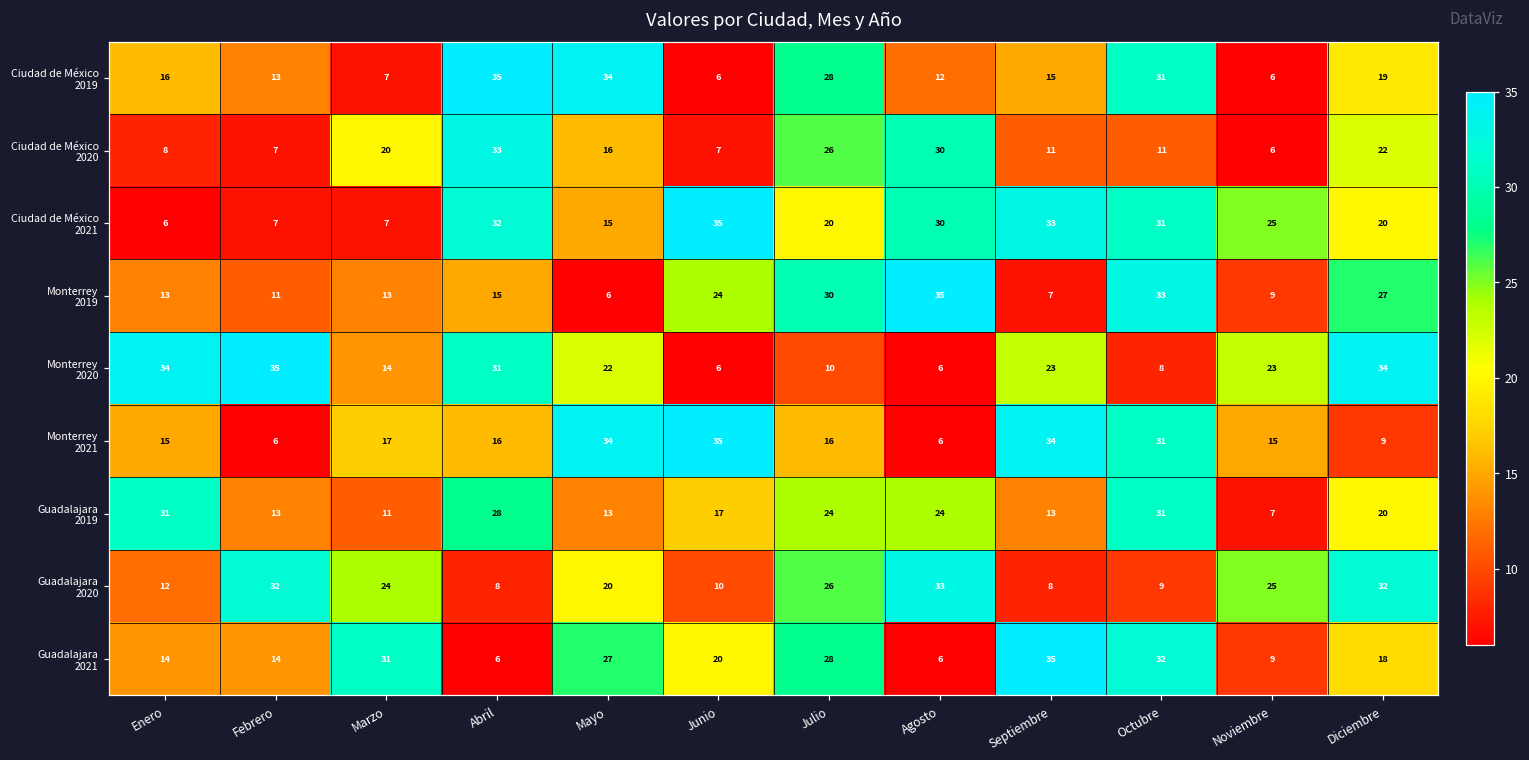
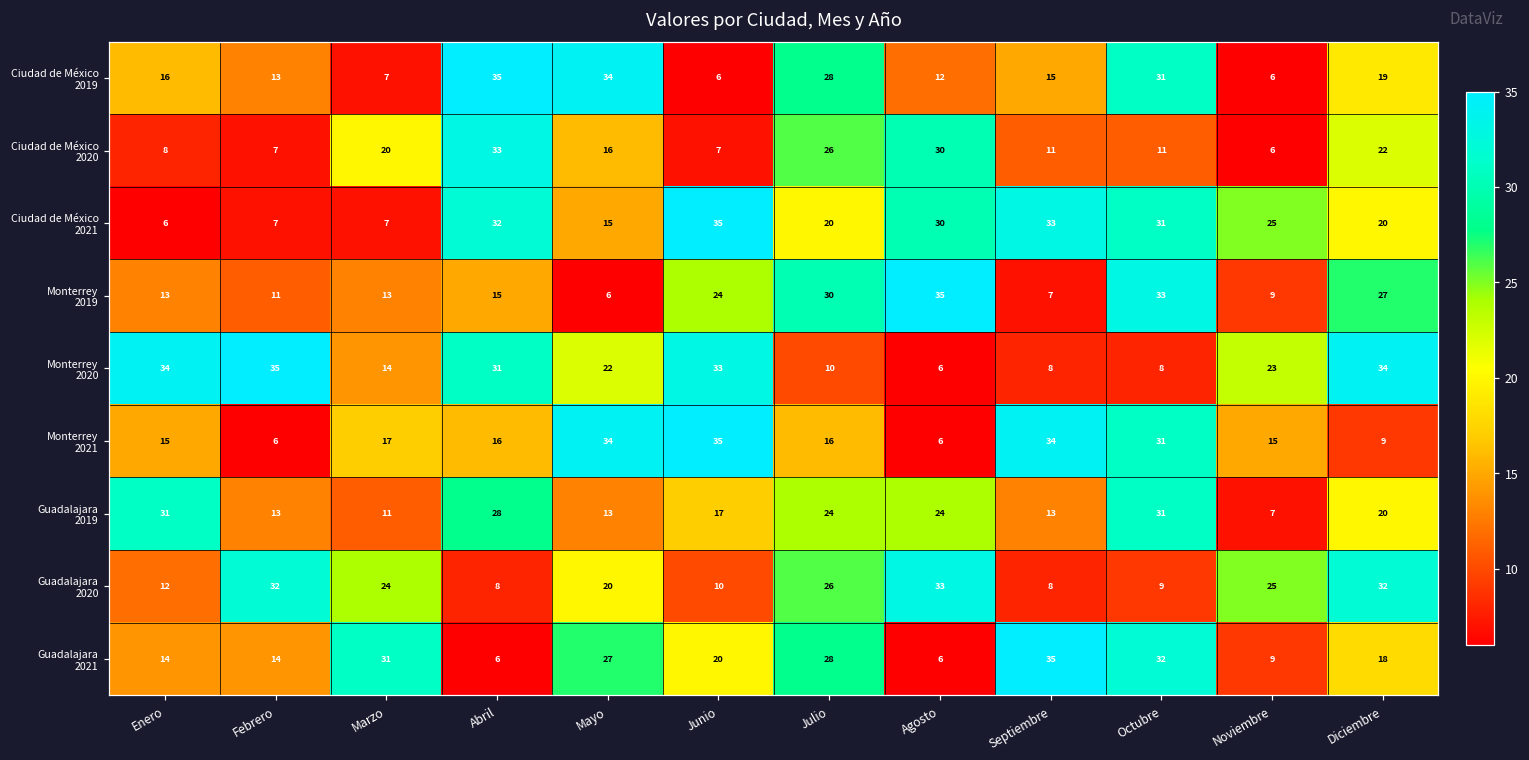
Monterrey 2020, Junio: 6 -> 33
Monterrey 2020, Septiembre: 23 -> 8
